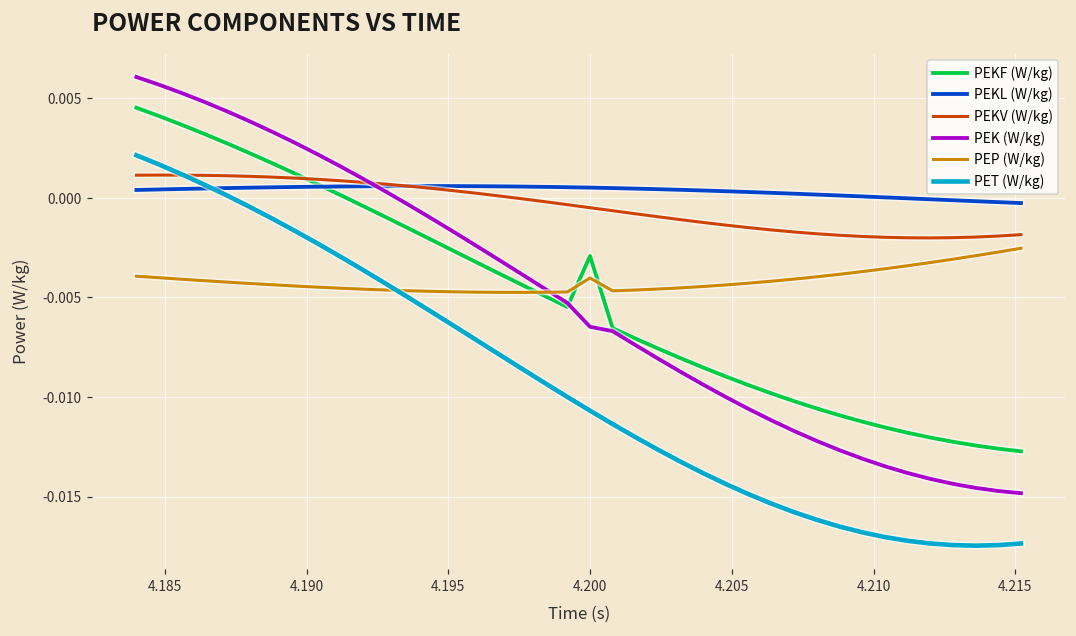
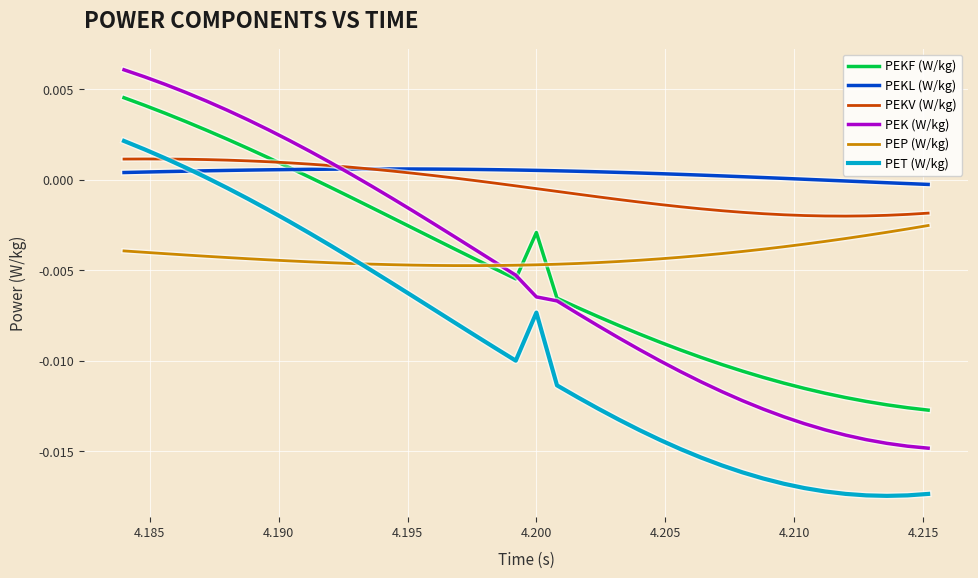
PEP (W/kg), 4.200: -0.0040 -> -0.0047
PET (W/kg), 4.200: -0.0107 -> -0.0073
